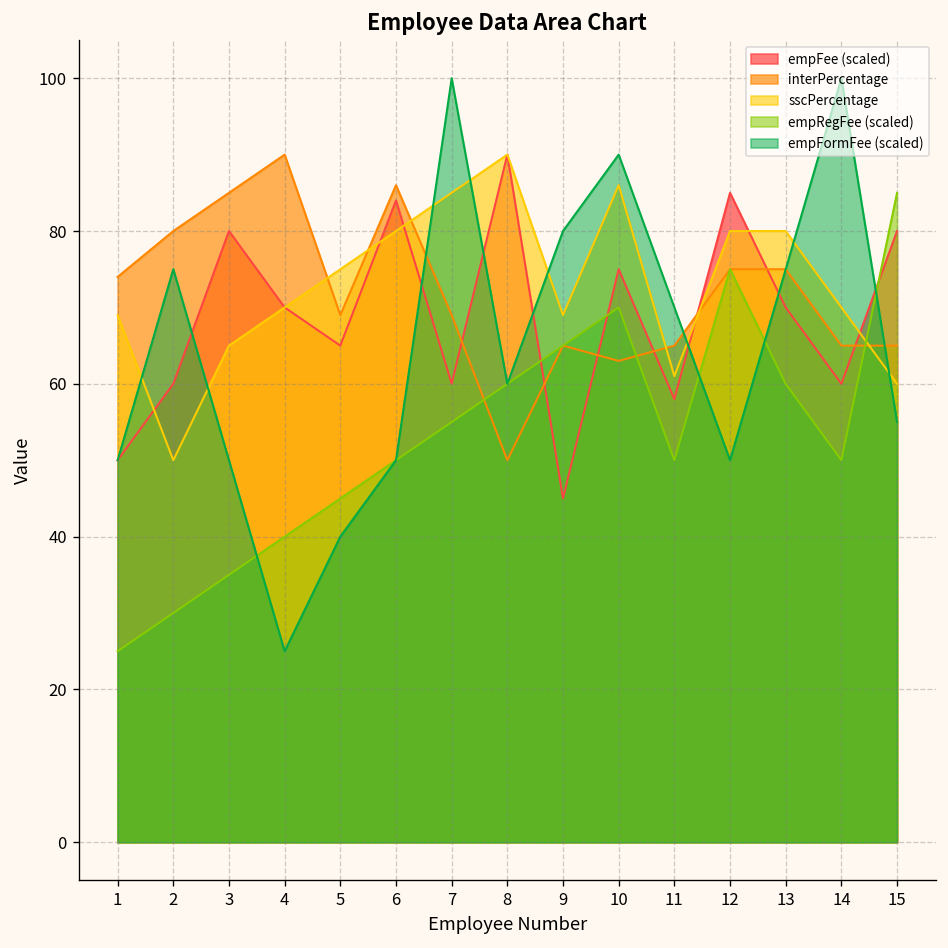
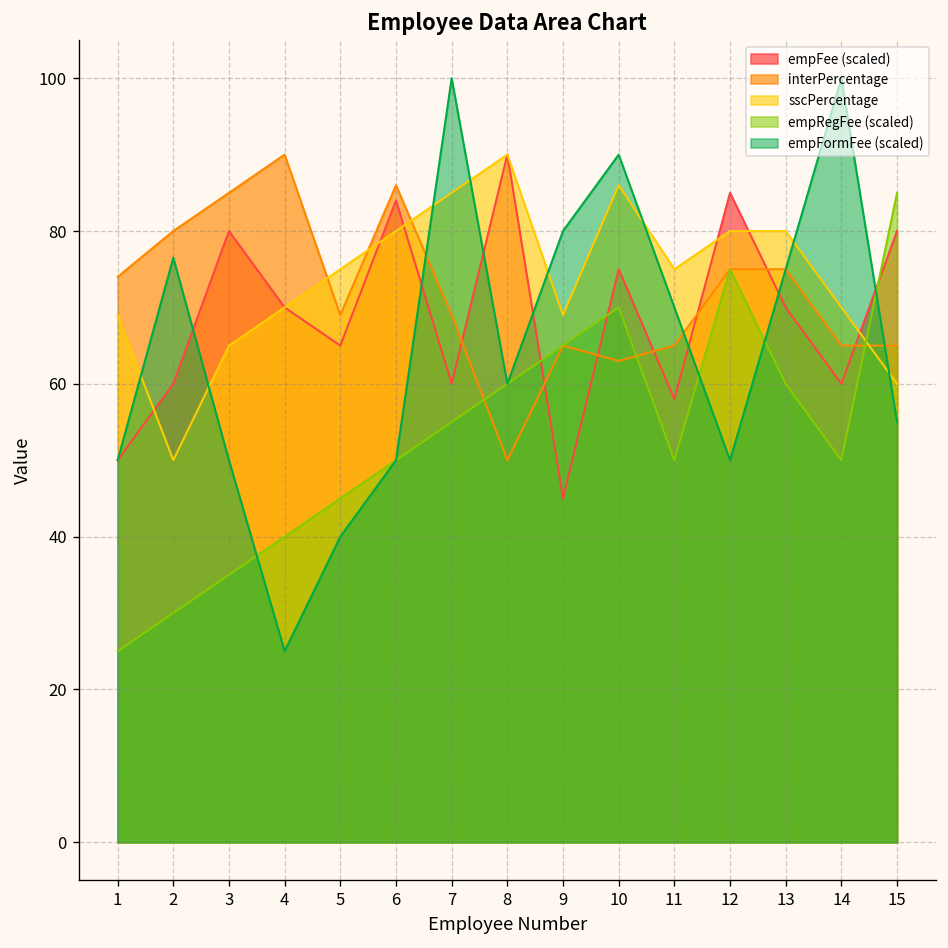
empFormFee (scaled), 2: 75 -> 77
sscPercentage, 11: 61 -> 75
